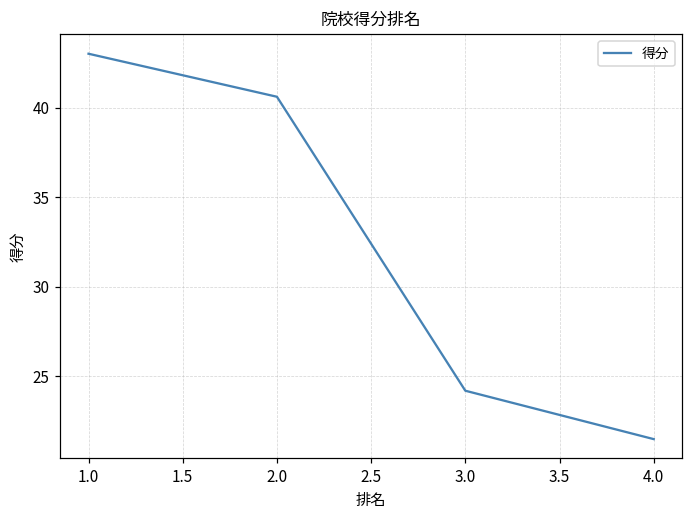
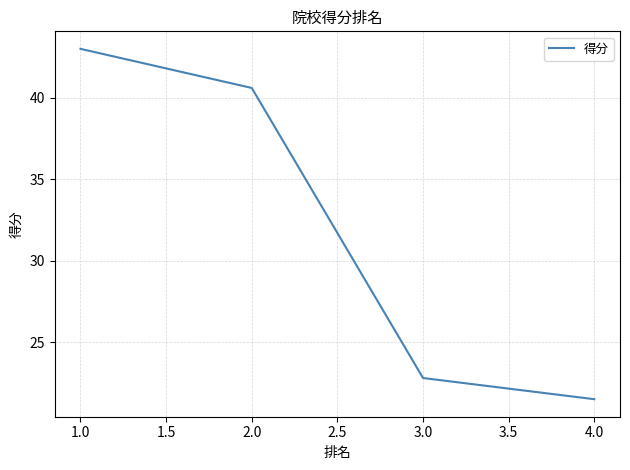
3.0: 24.2 -> 22.8
